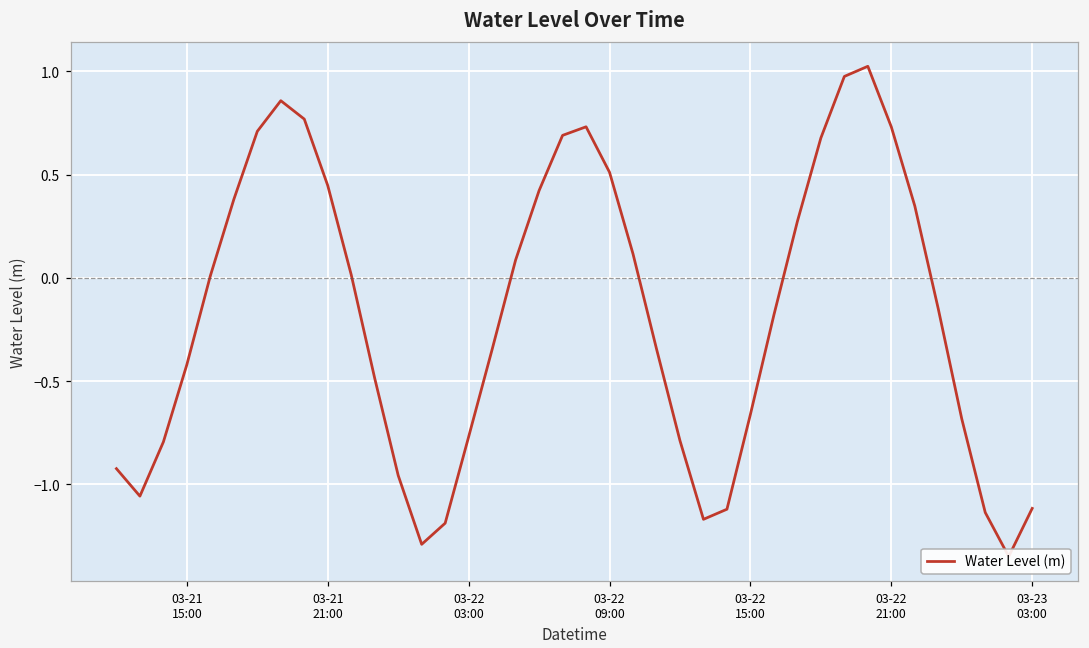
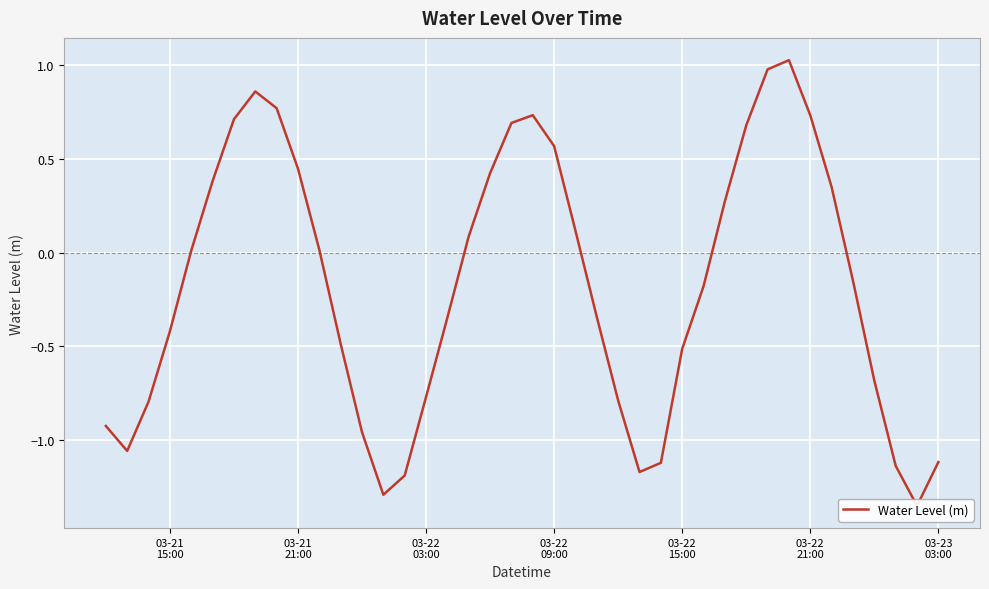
03-22 09:00: 0.51 -> 0.57
03-22 15:00: -0.66 -> -0.51
